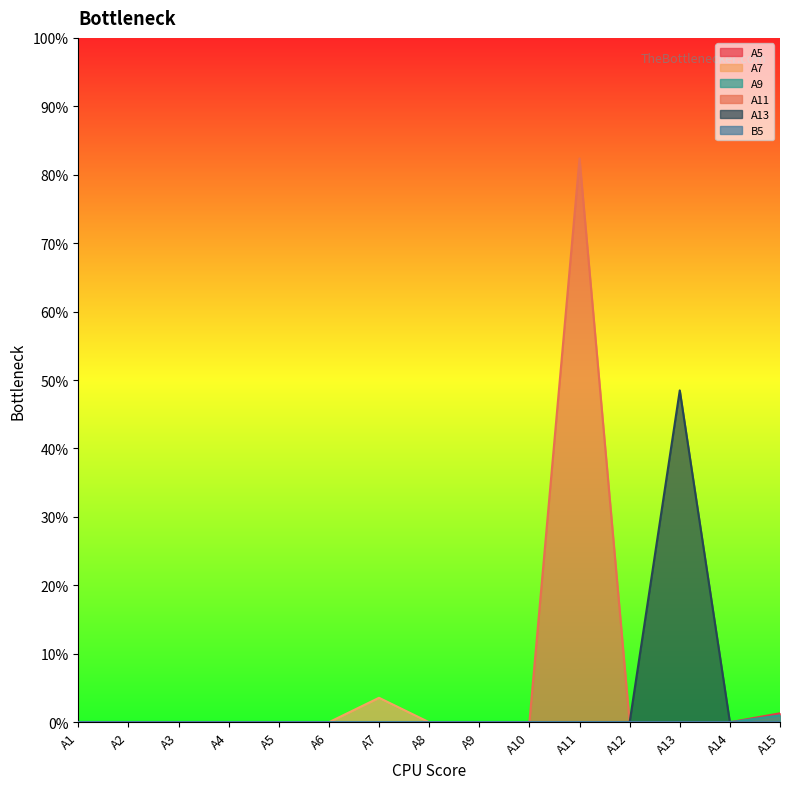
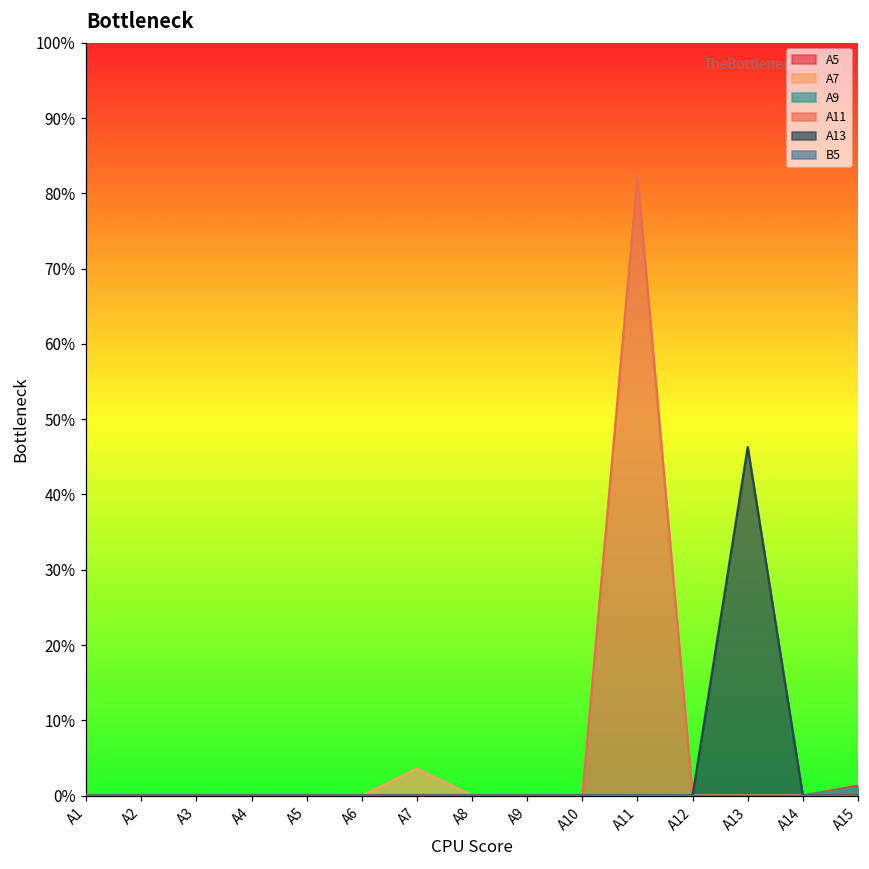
A13, A13: 48% -> 46%
